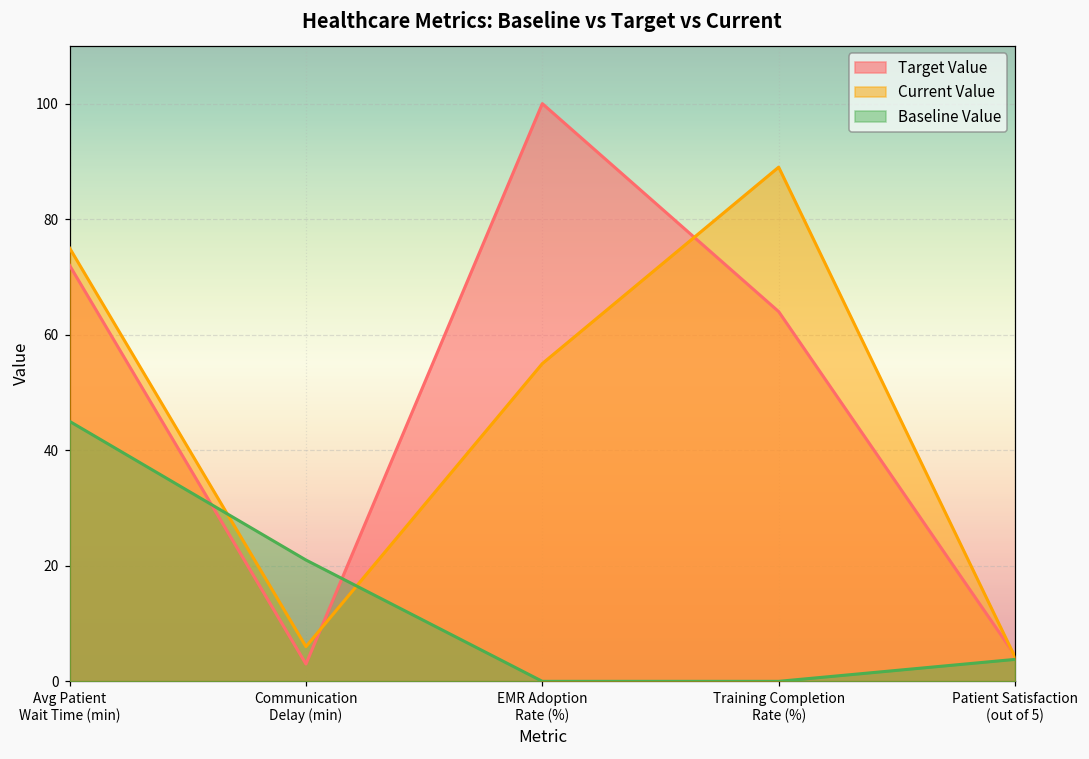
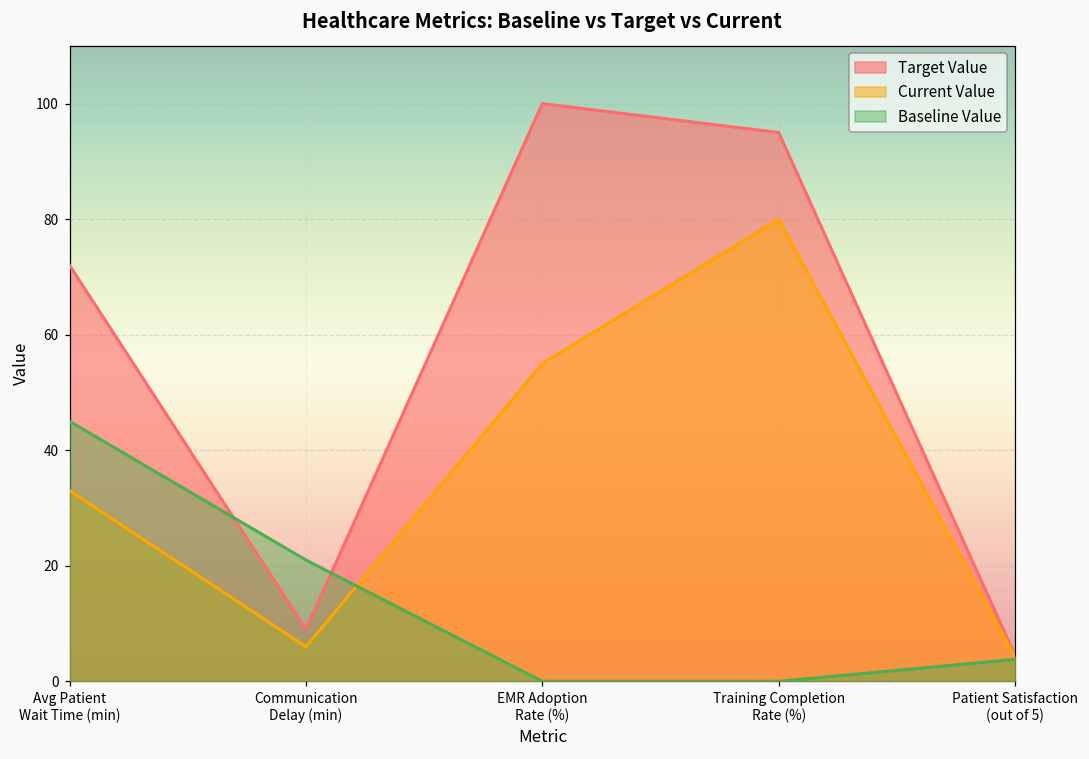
Current Value, Avg Patient Wait Time (min): 75 -> 33
Target Value, Communication Delay (min): 3 -> 9
Target Value, Training Completion Rate (%): 64 -> 95
Current Value, Training Completion Rate (%): 89 -> 80
